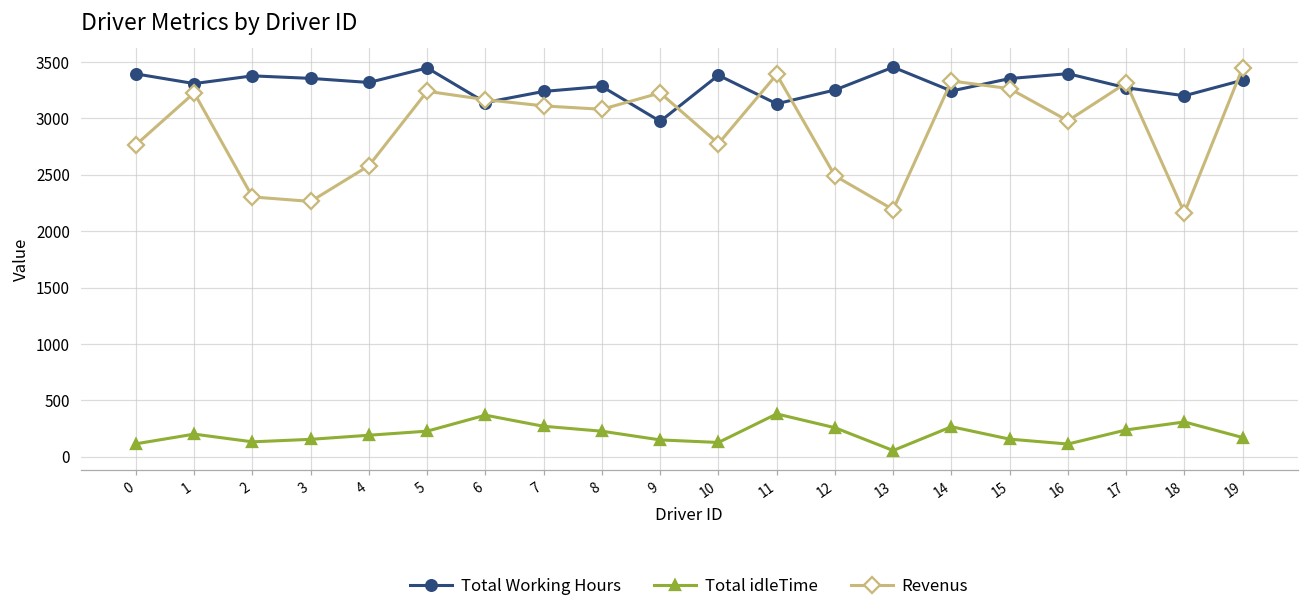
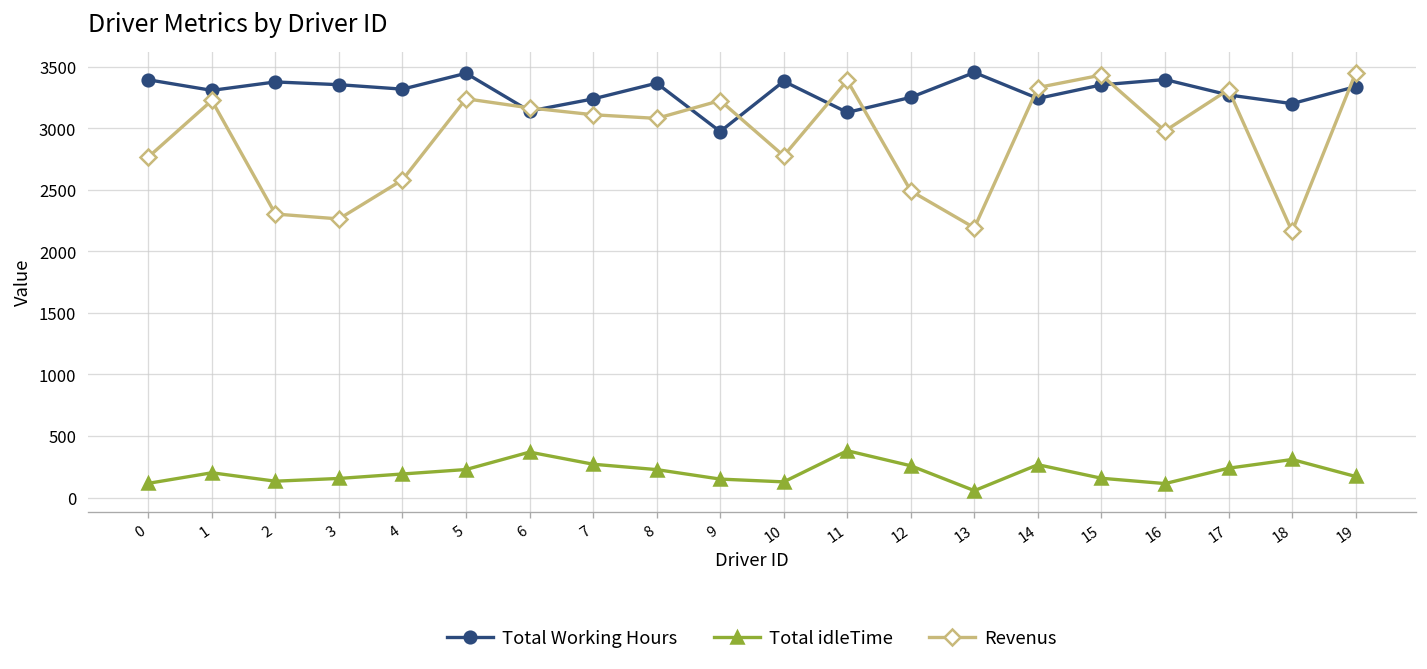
Total Working Hours, 8: 3280 -> 3370
Revenus, 15: 3260 -> 3430
